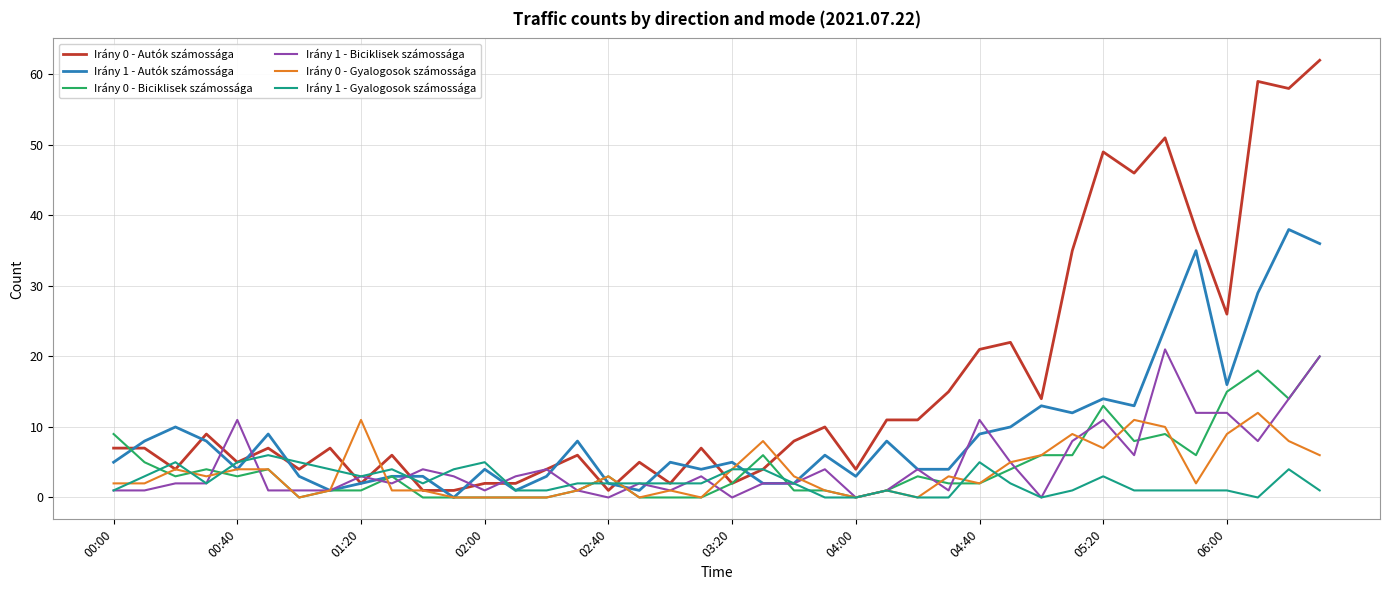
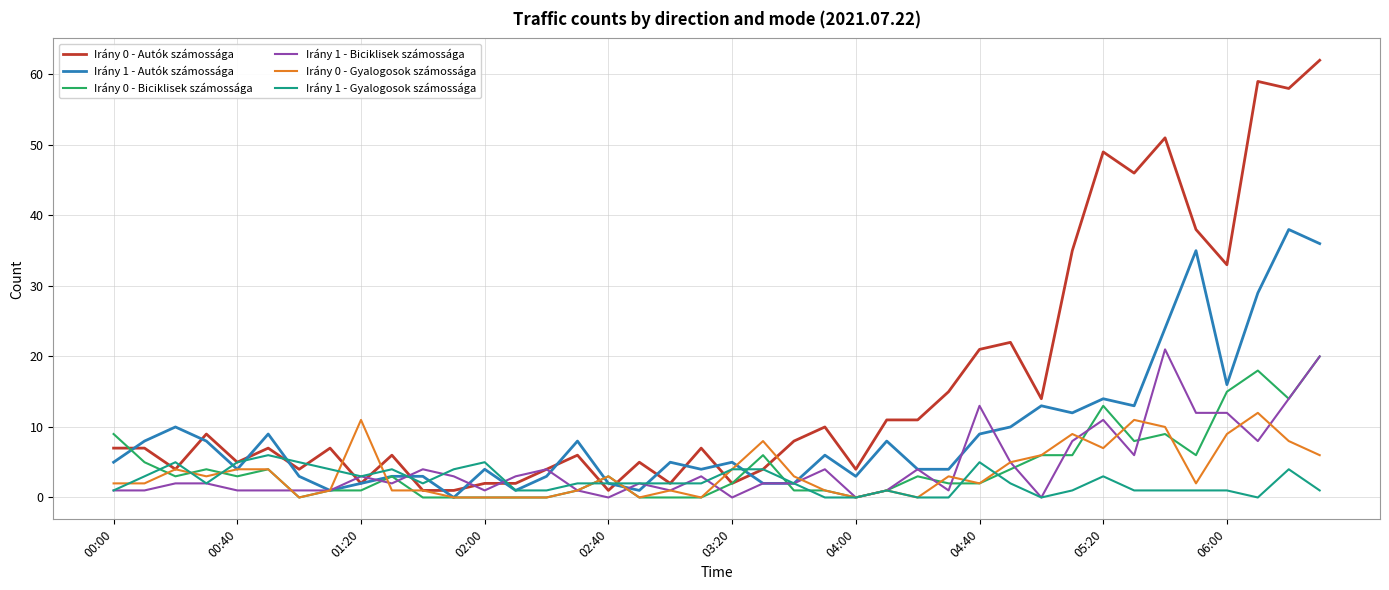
Irány 1 - Biciklisek számossága, 00:40: 11 -> 1
Irány 1 - Biciklisek számossága, 04:40: 11 -> 13
Irány 0 - Autók számossága, 06:00: 26 -> 33
